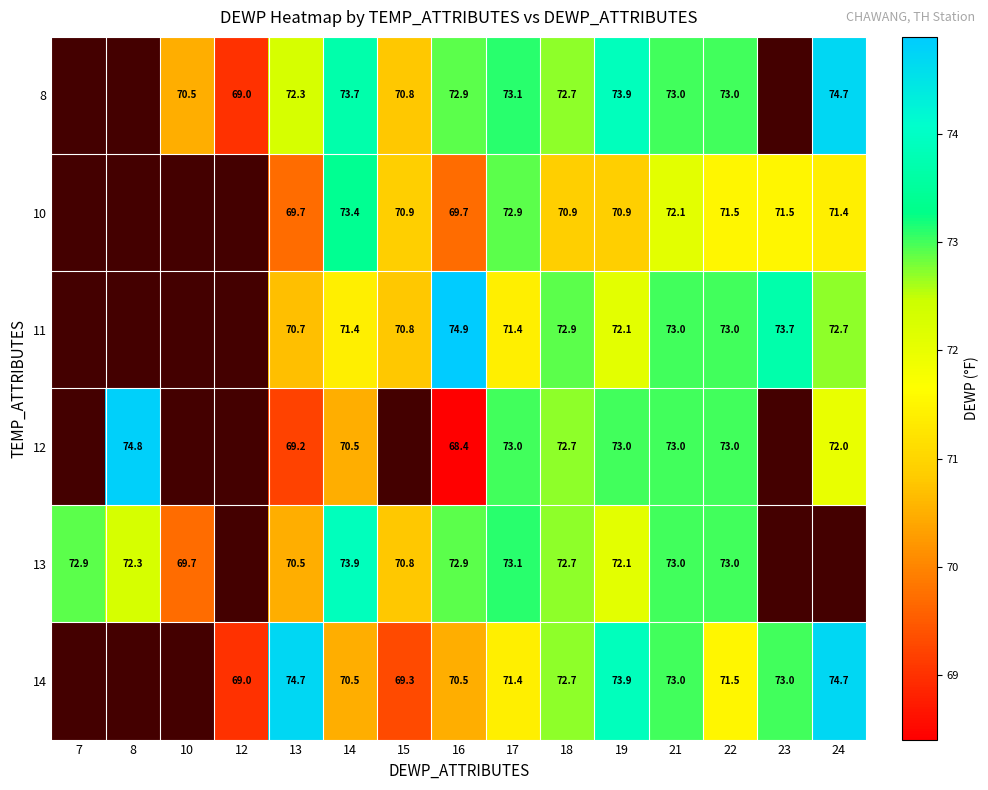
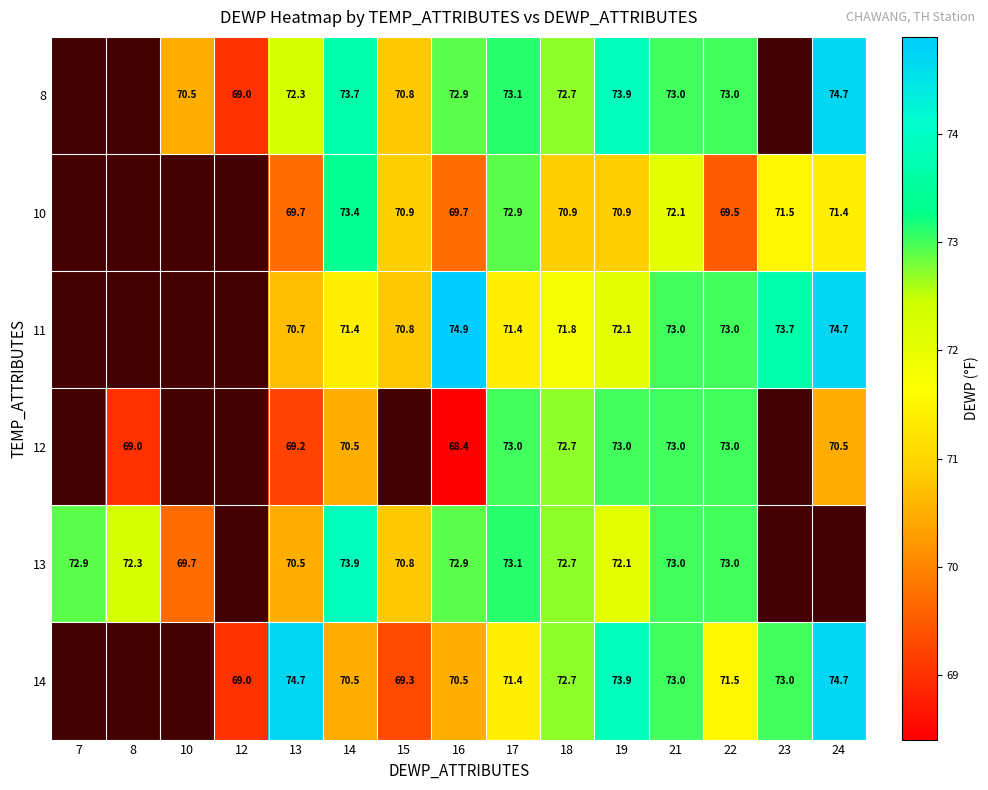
10, 22: 71.5 -> 69.5
11, 18: 72.9 -> 71.8
11, 24: 72.7 -> 74.7
12, 8: 74.8 -> 69.0
12, 24: 72.0 -> 70.5
